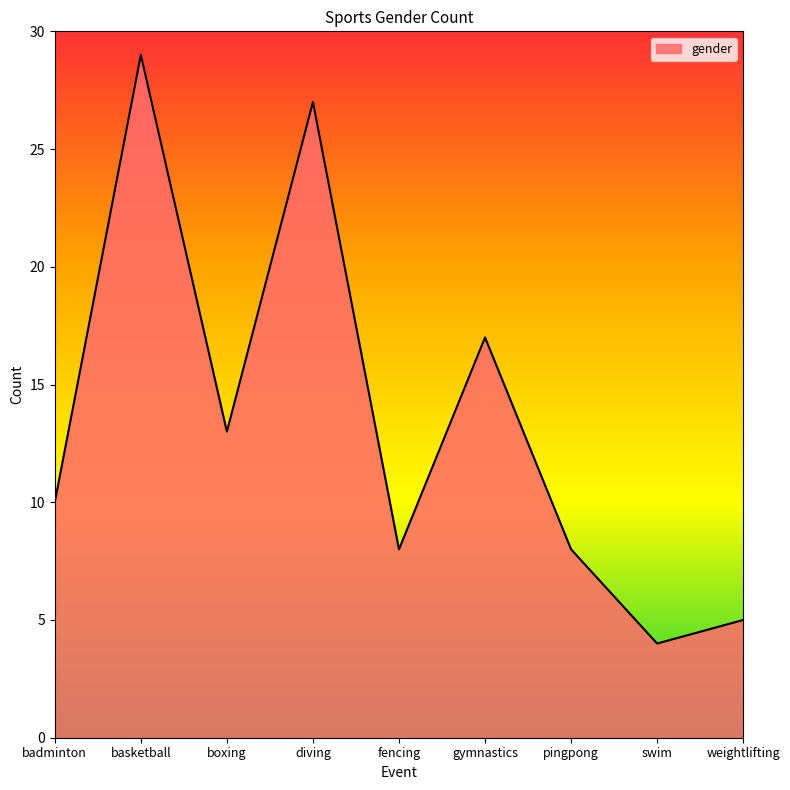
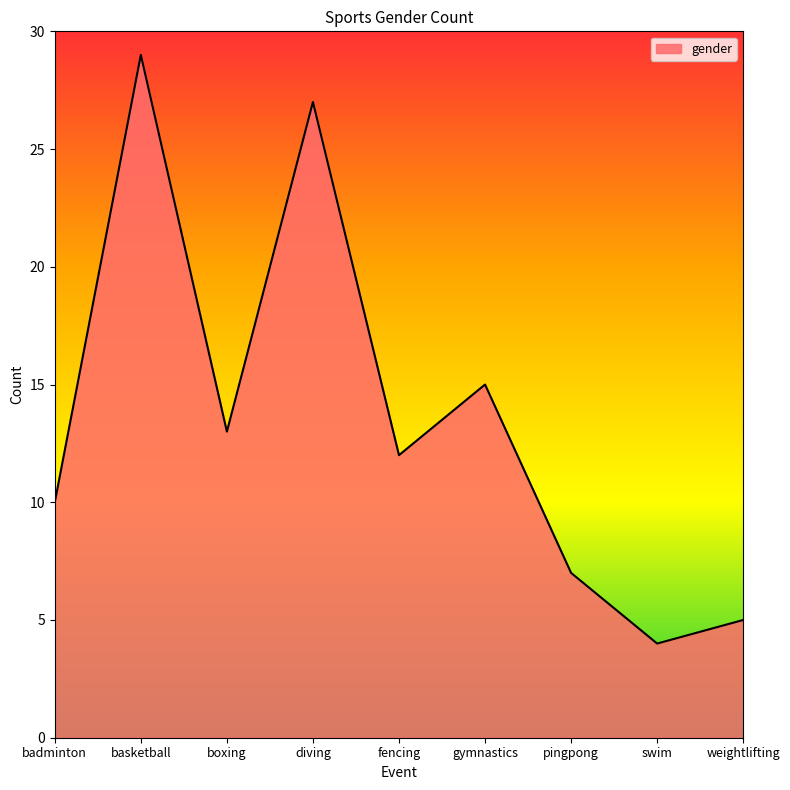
fencing: 8 -> 12
gymnastics: 17 -> 15
pingpong: 8 -> 7
